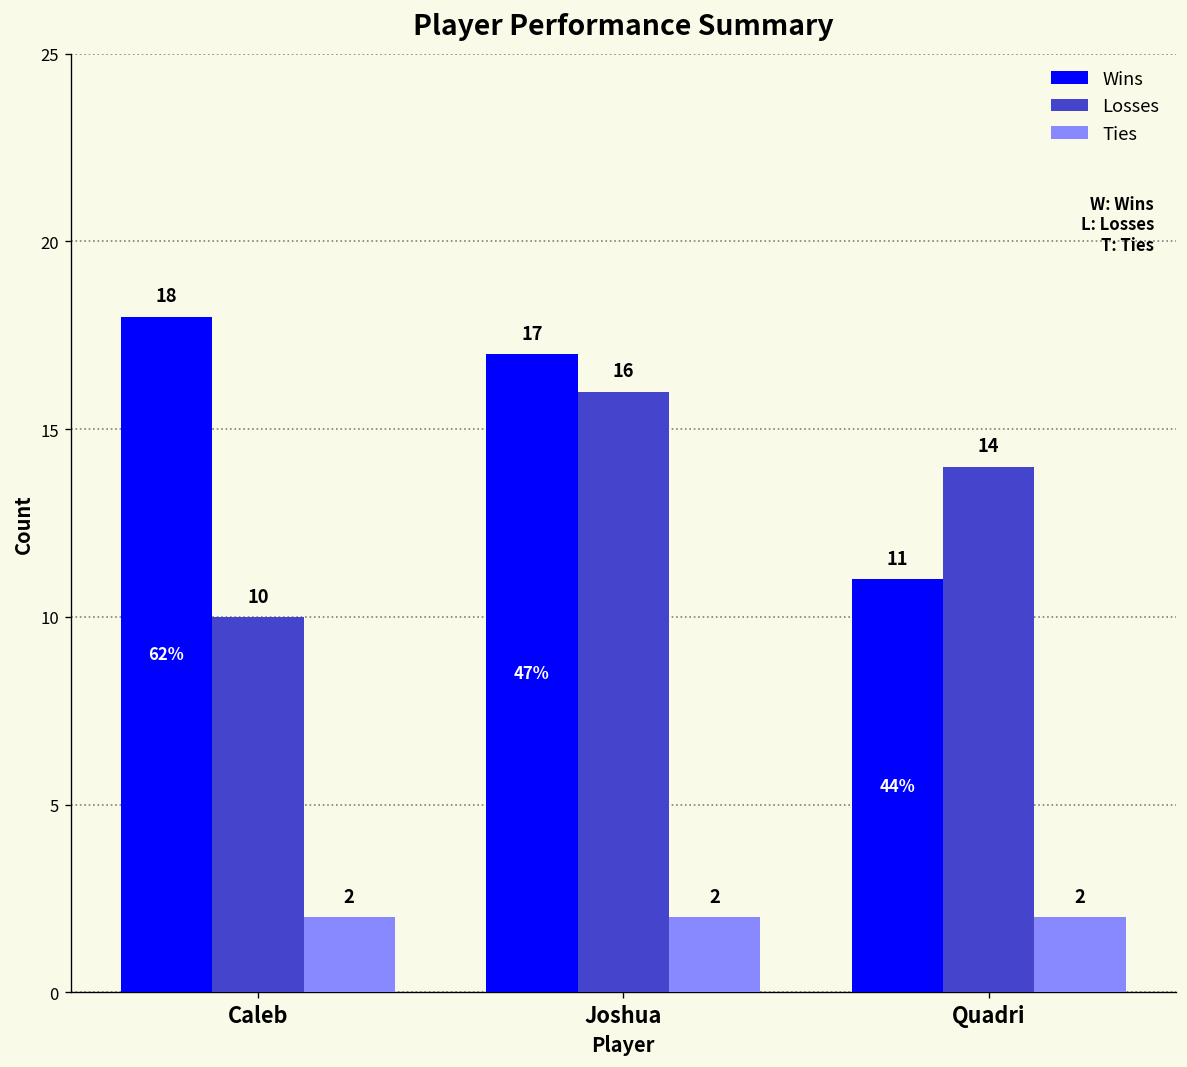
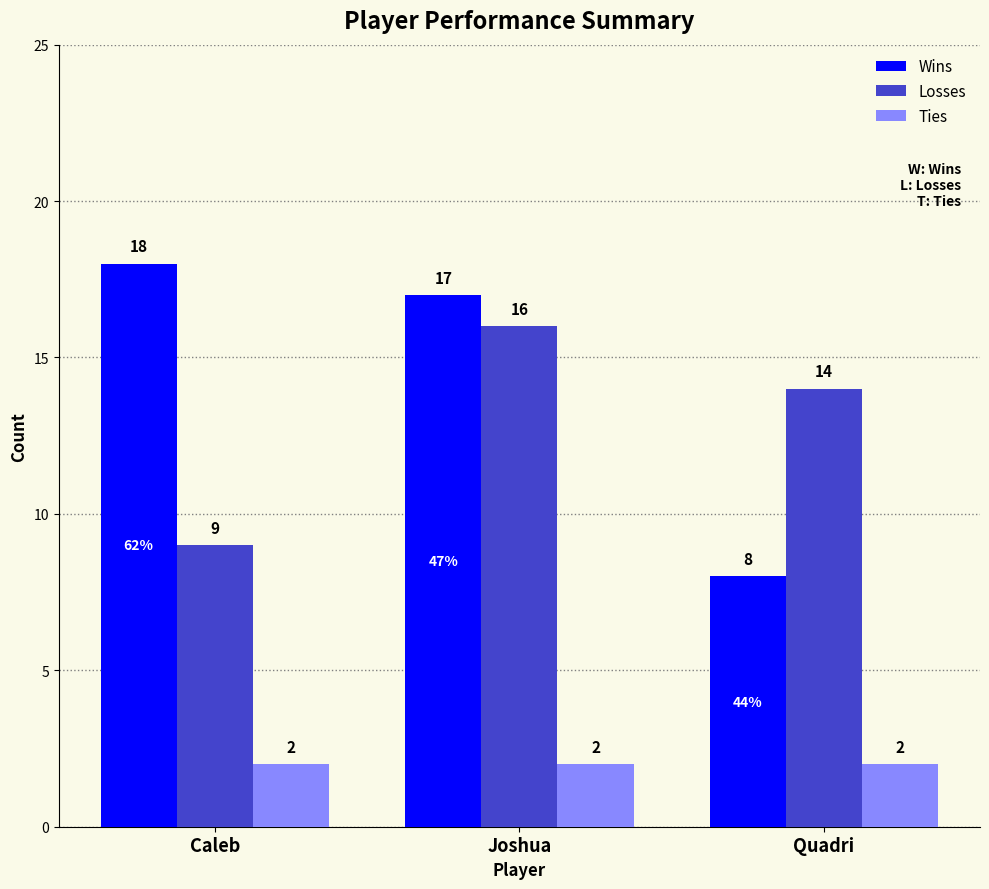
Losses, Caleb: 10 -> 9
Wins, Quadri: 11 -> 8
